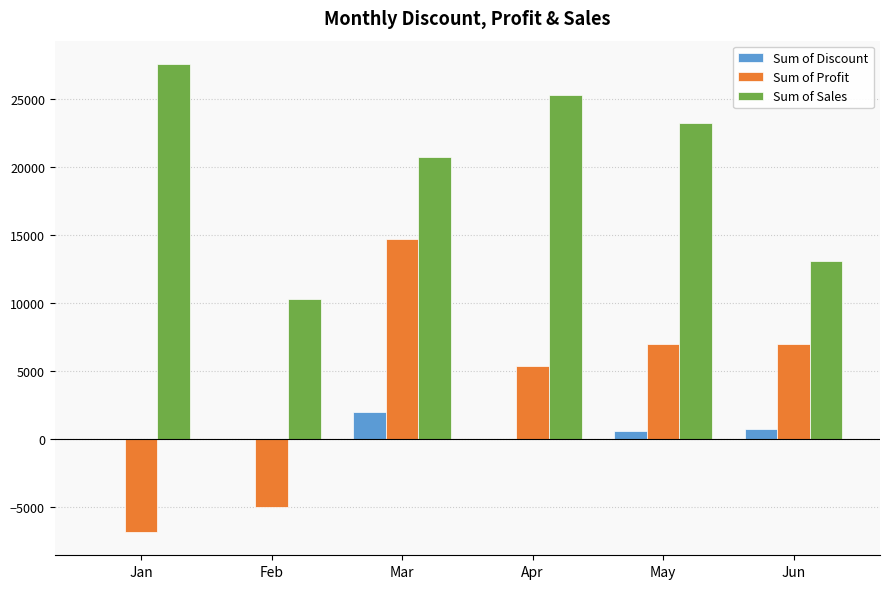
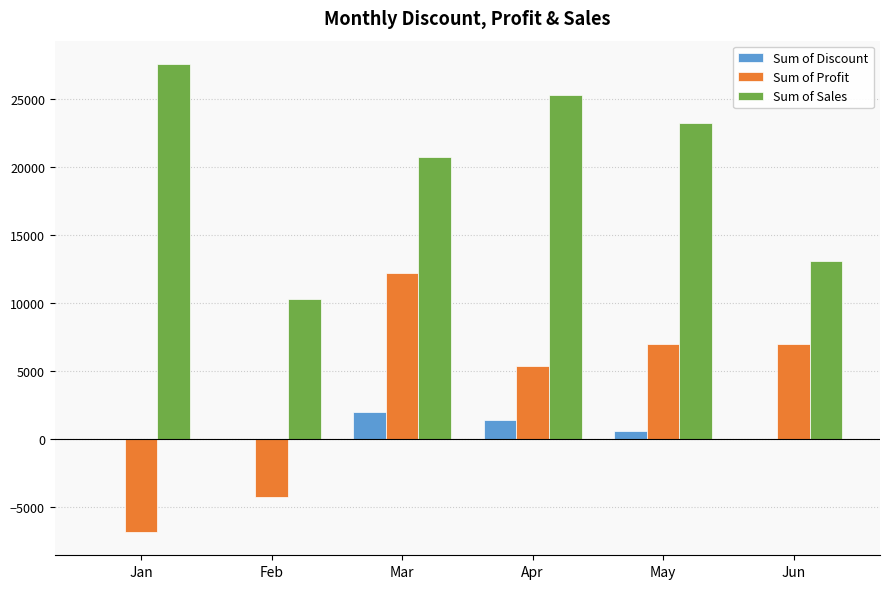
Sum of Profit, Feb: -5000 -> -4300
Sum of Profit, Mar: 14700 -> 12200
Sum of Discount, Apr: 0 -> 1400
Sum of Discount, Jun: 700 -> 0
